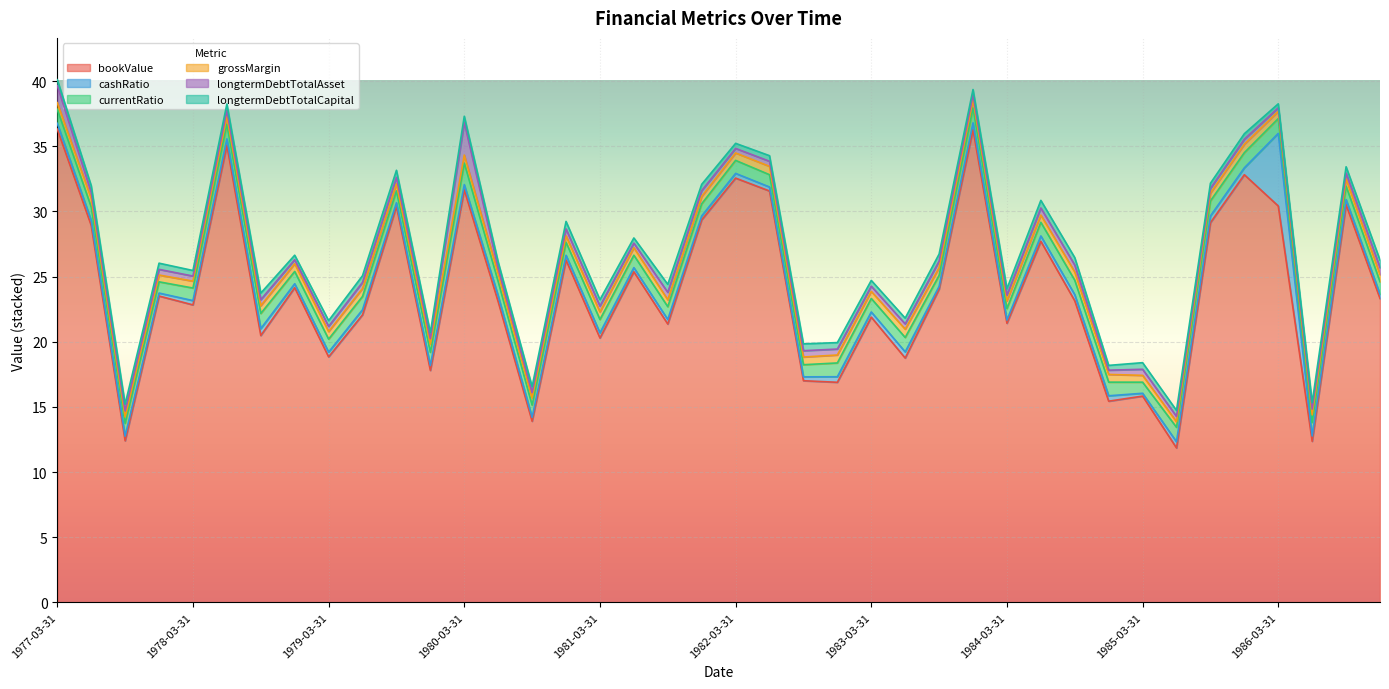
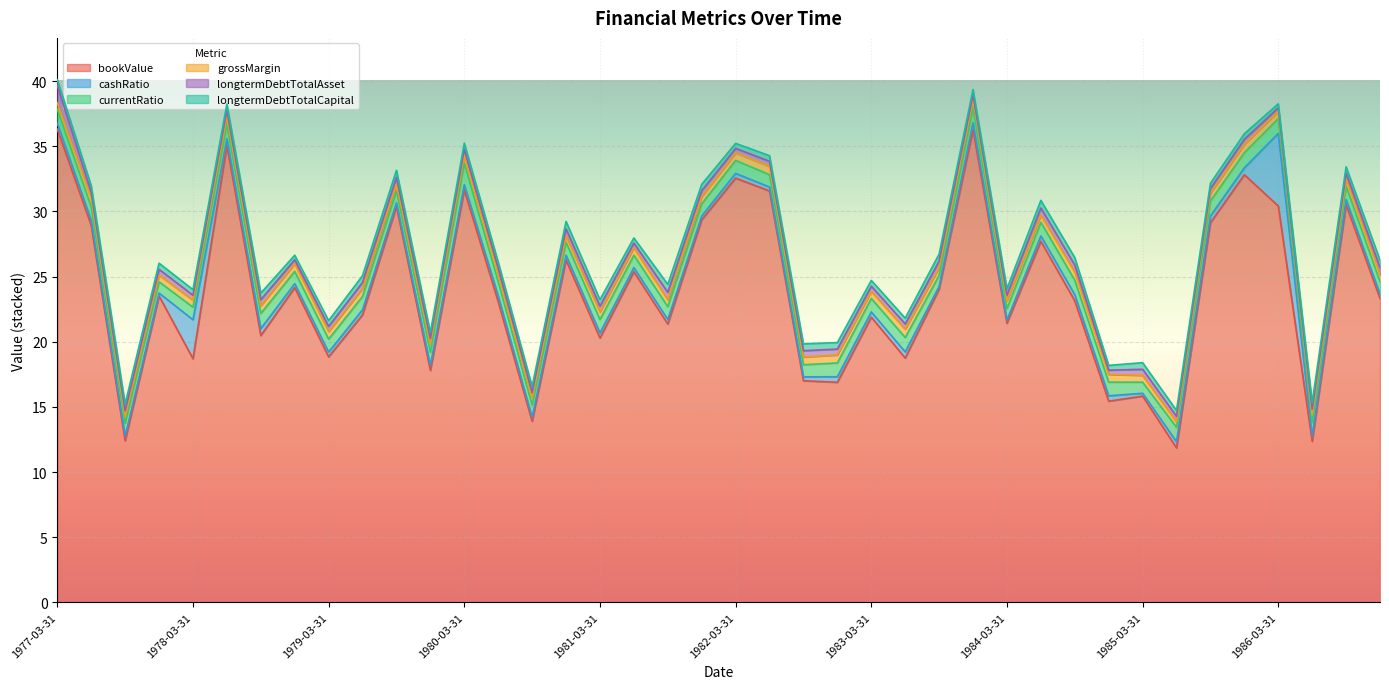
bookValue, 1978-03-31: 22.8 -> 18.7
cashRatio, 1978-03-31: 0.3 -> 3.0
longtermDebtTotalAsset, 1980-03-31: 2.5 -> 0.4
